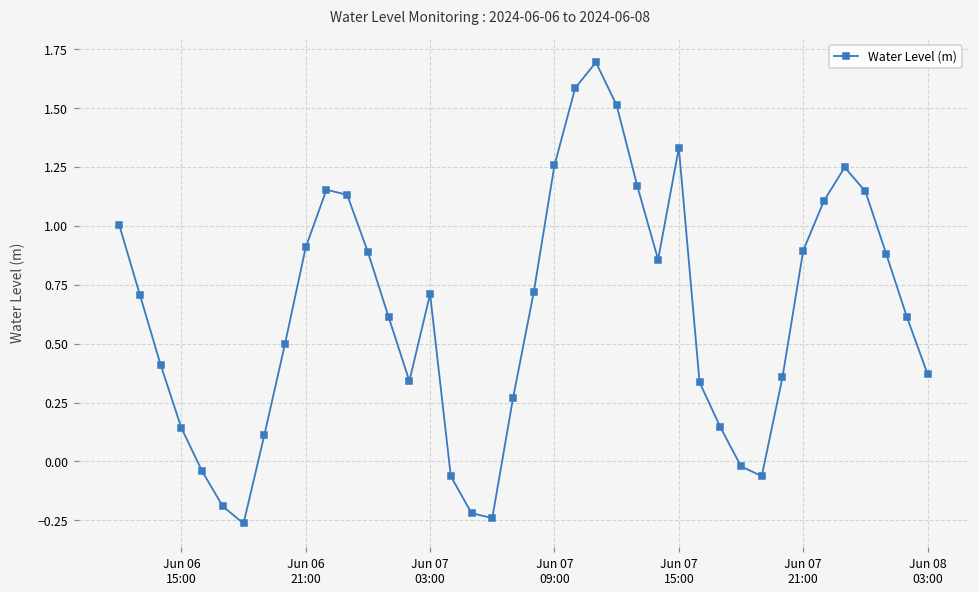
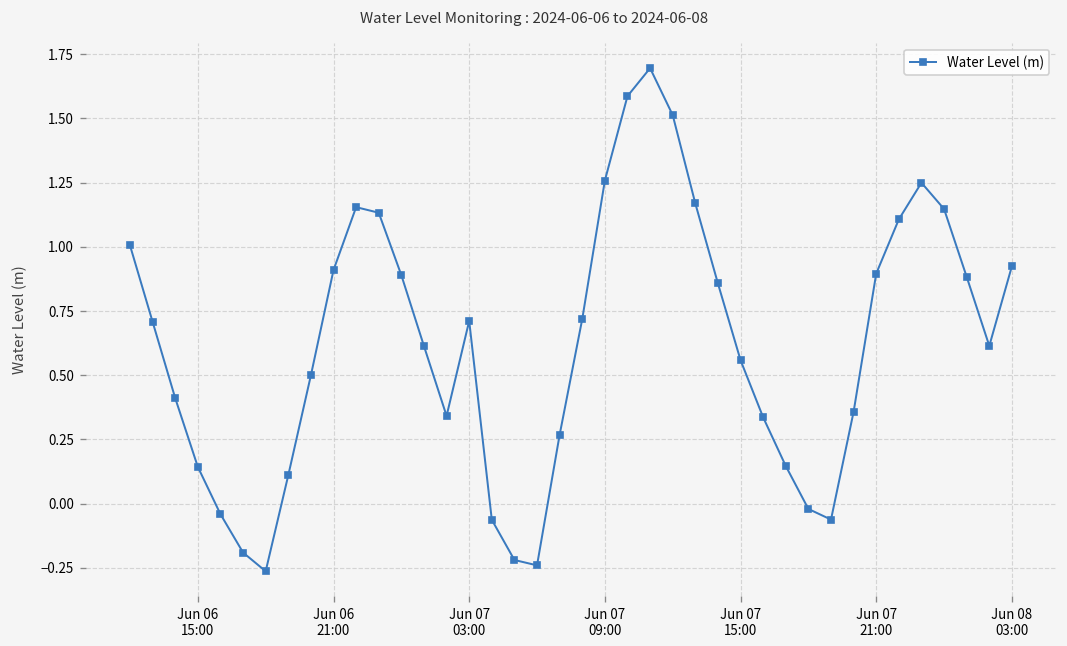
Jun 07 15:00: 1.33 -> 0.56
Jun 08 03:00: 0.37 -> 0.92
